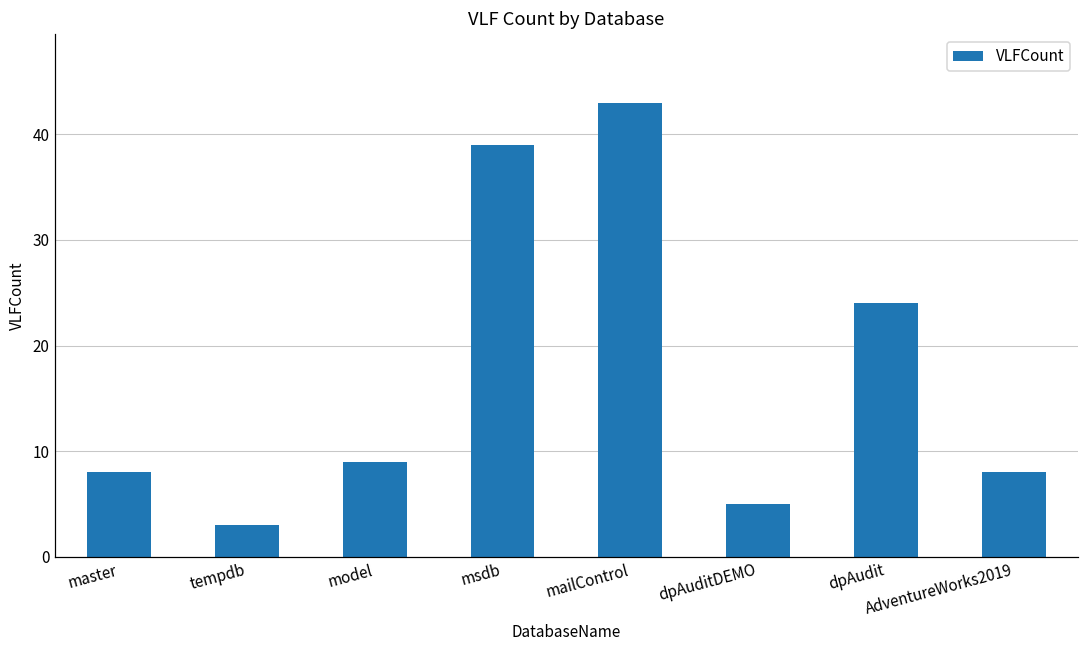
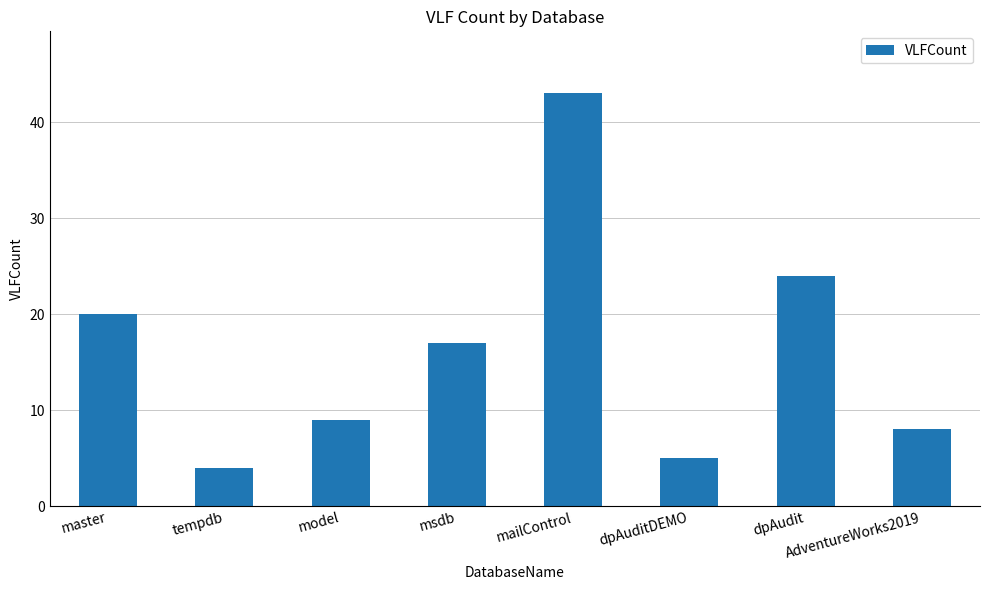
master: 8 -> 20
tempdb: 3 -> 4
msdb: 39 -> 17
